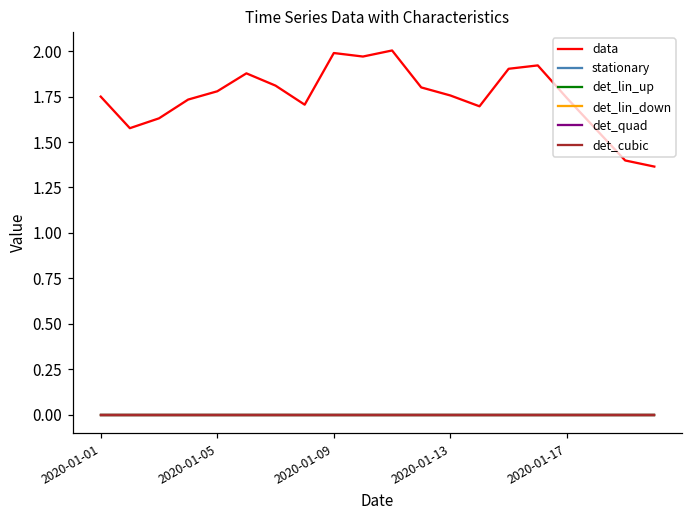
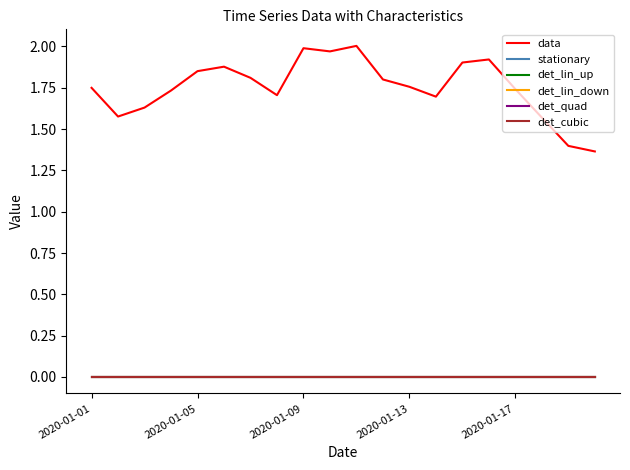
data, 2020-01-05: 1.78 -> 1.85
